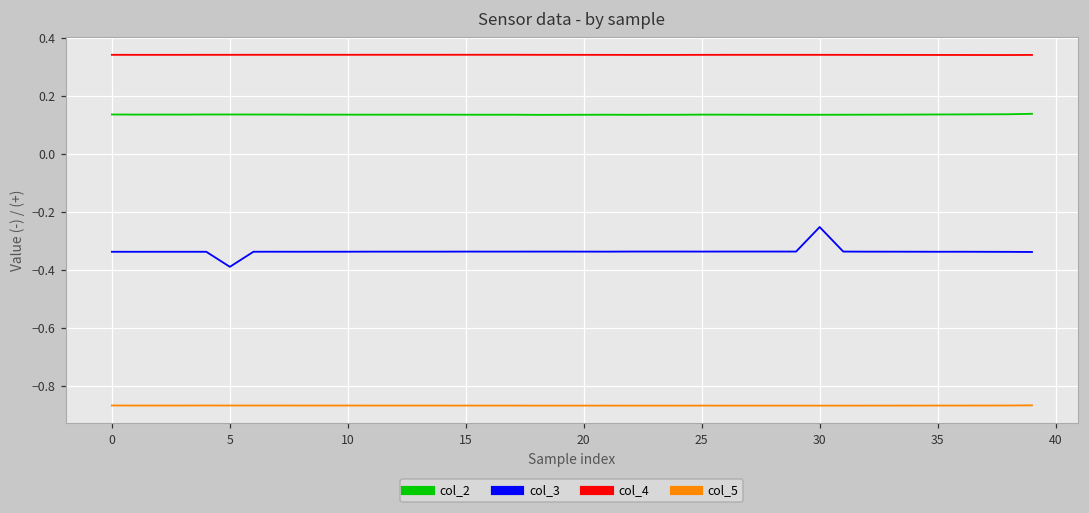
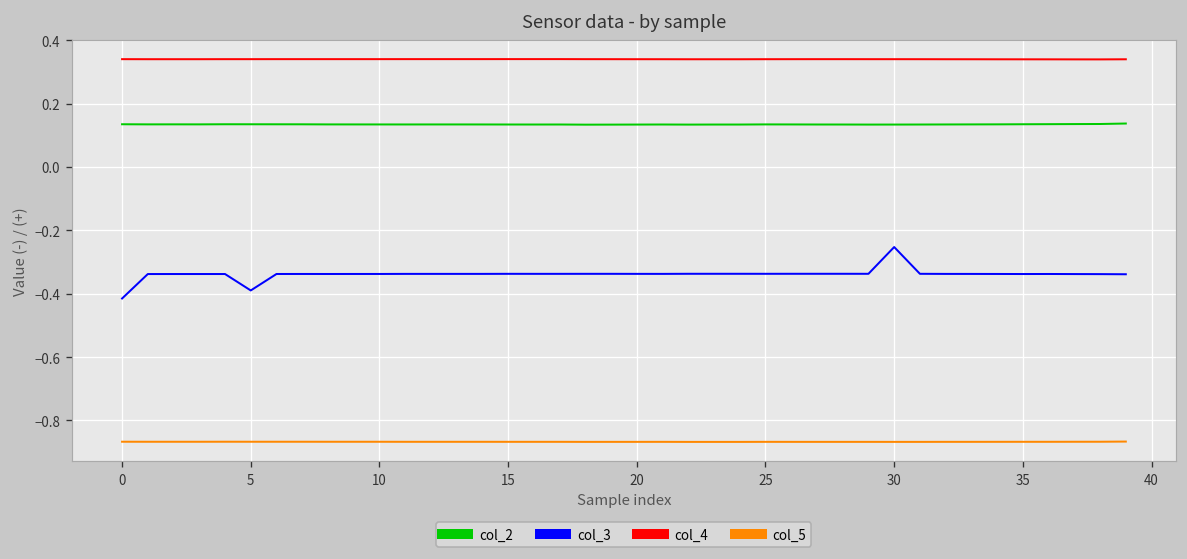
col_3, 0: -0.34 -> -0.41
